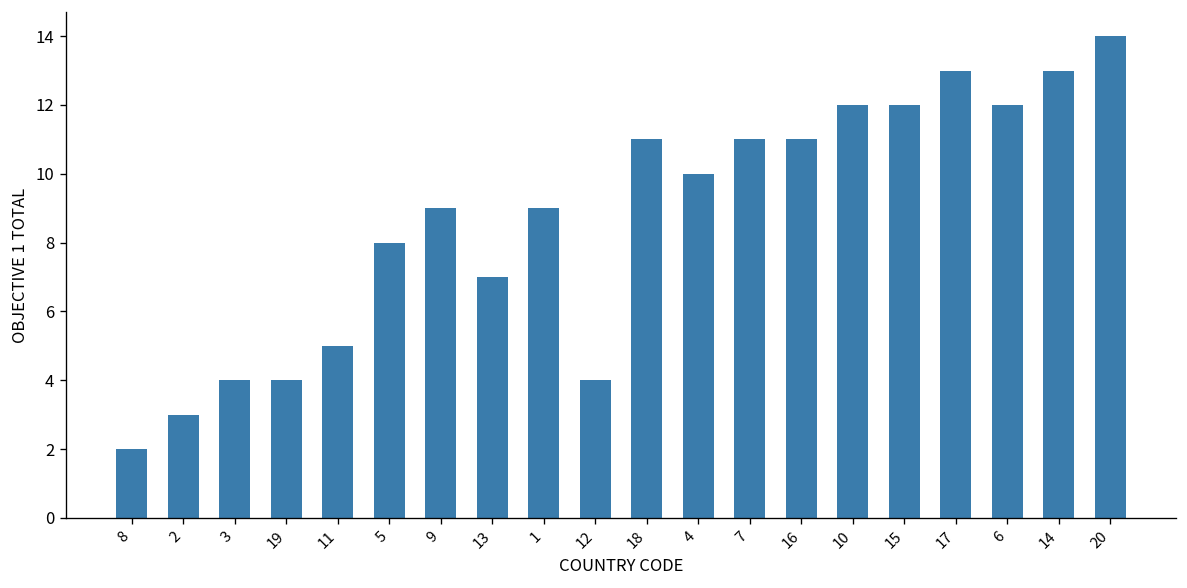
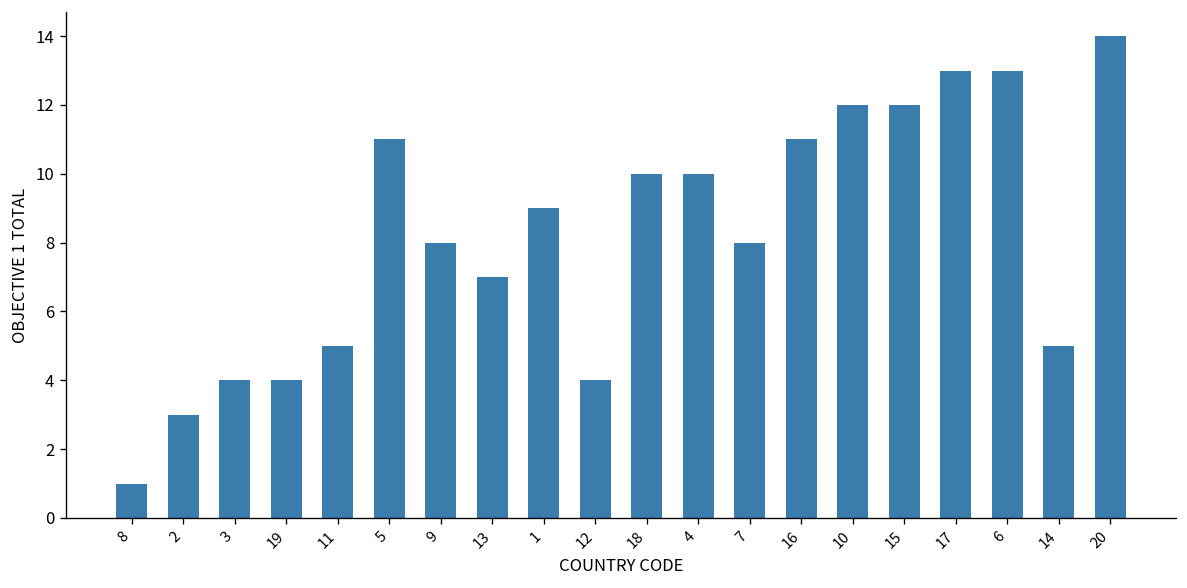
8: 2 -> 1
5: 8 -> 11
9: 9 -> 8
18: 11 -> 10
7: 11 -> 8
6: 12 -> 13
14: 13 -> 5
